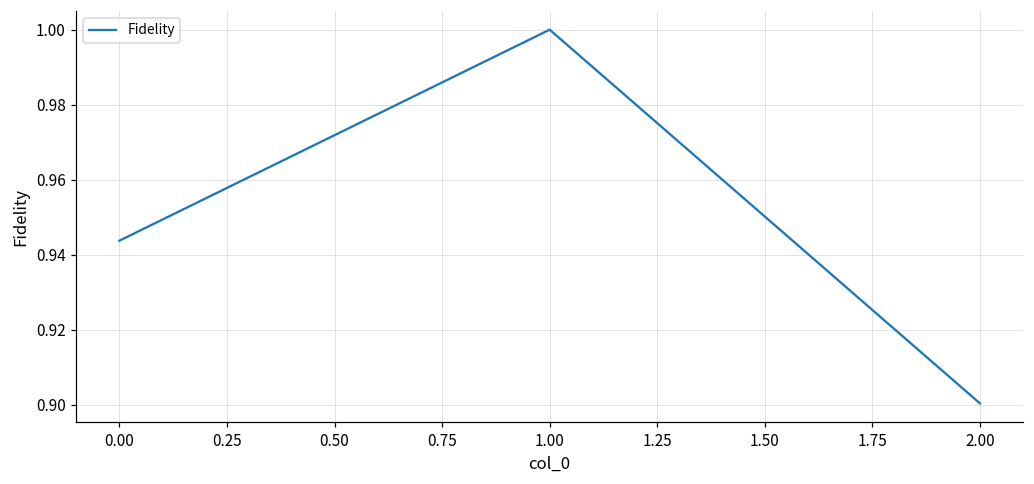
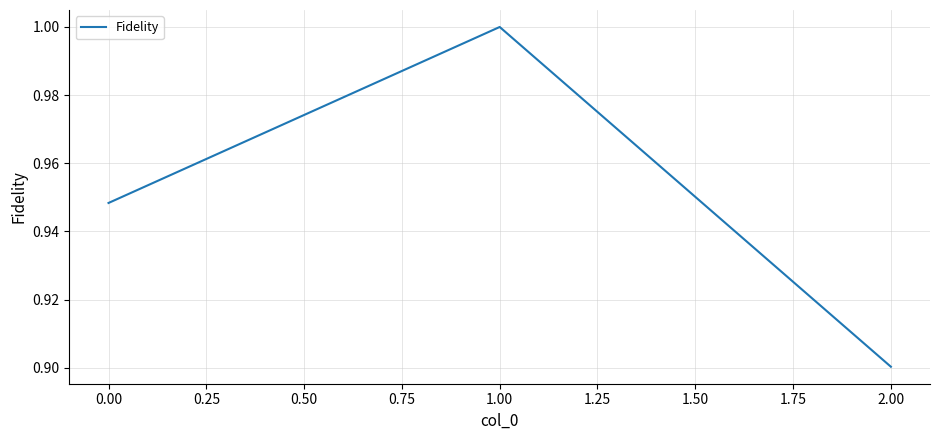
0.00: 0.944 -> 0.948
